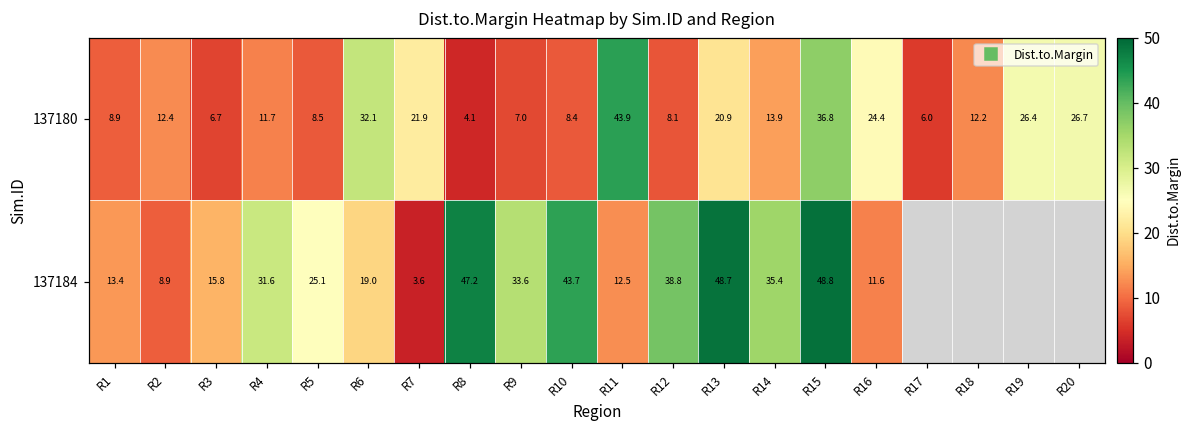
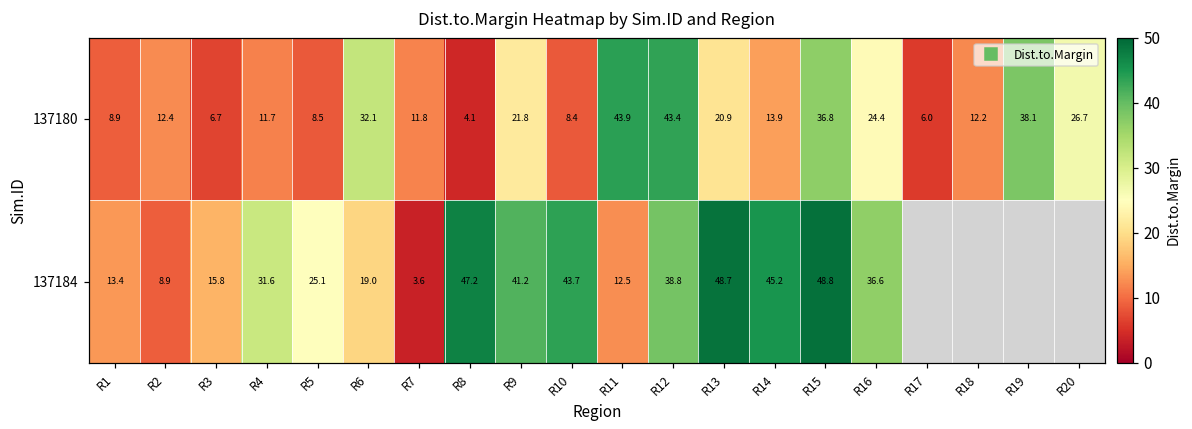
137180, R7: 21.9 -> 11.8
137180, R9: 7.0 -> 21.8
137180, R12: 8.1 -> 43.4
137180, R19: 26.4 -> 38.1
137184, R9: 33.6 -> 41.2
137184, R14: 35.4 -> 45.2
137184, R16: 11.6 -> 36.6
